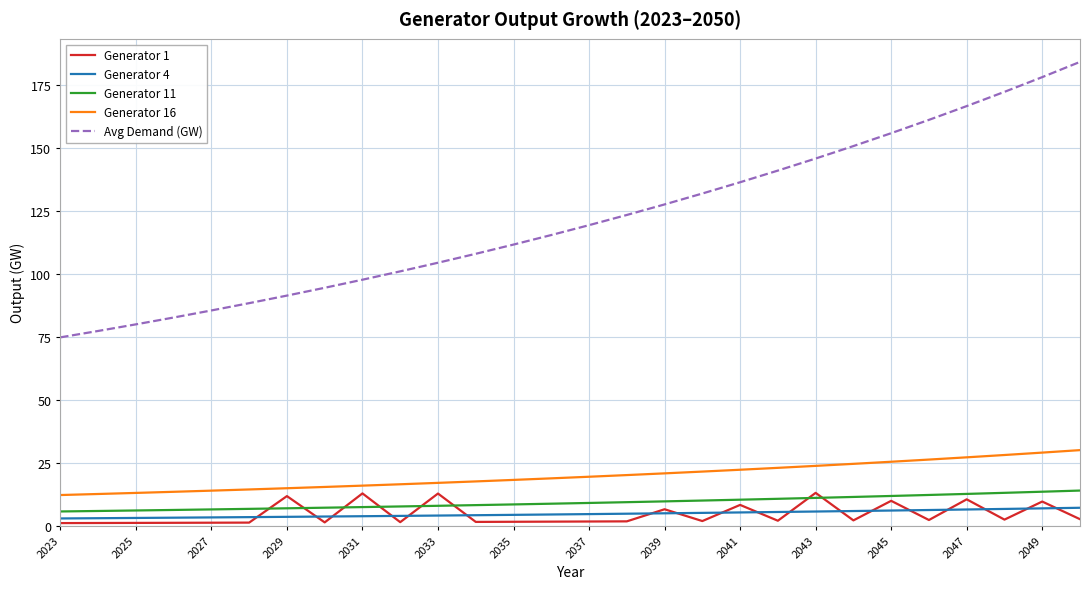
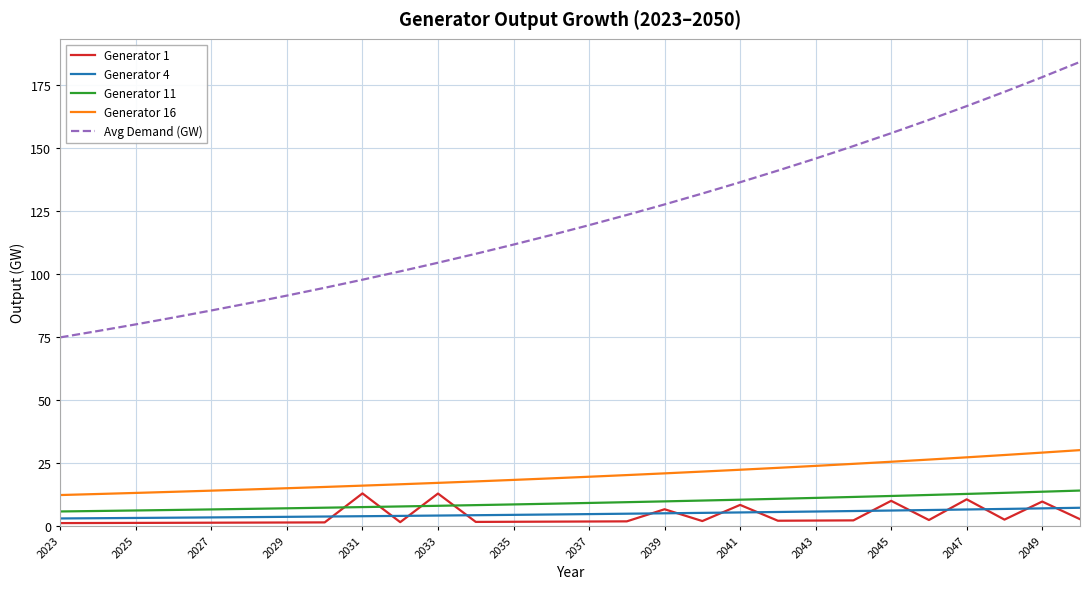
Generator 1, 2029: 12 -> 1
Generator 1, 2043: 13 -> 2
